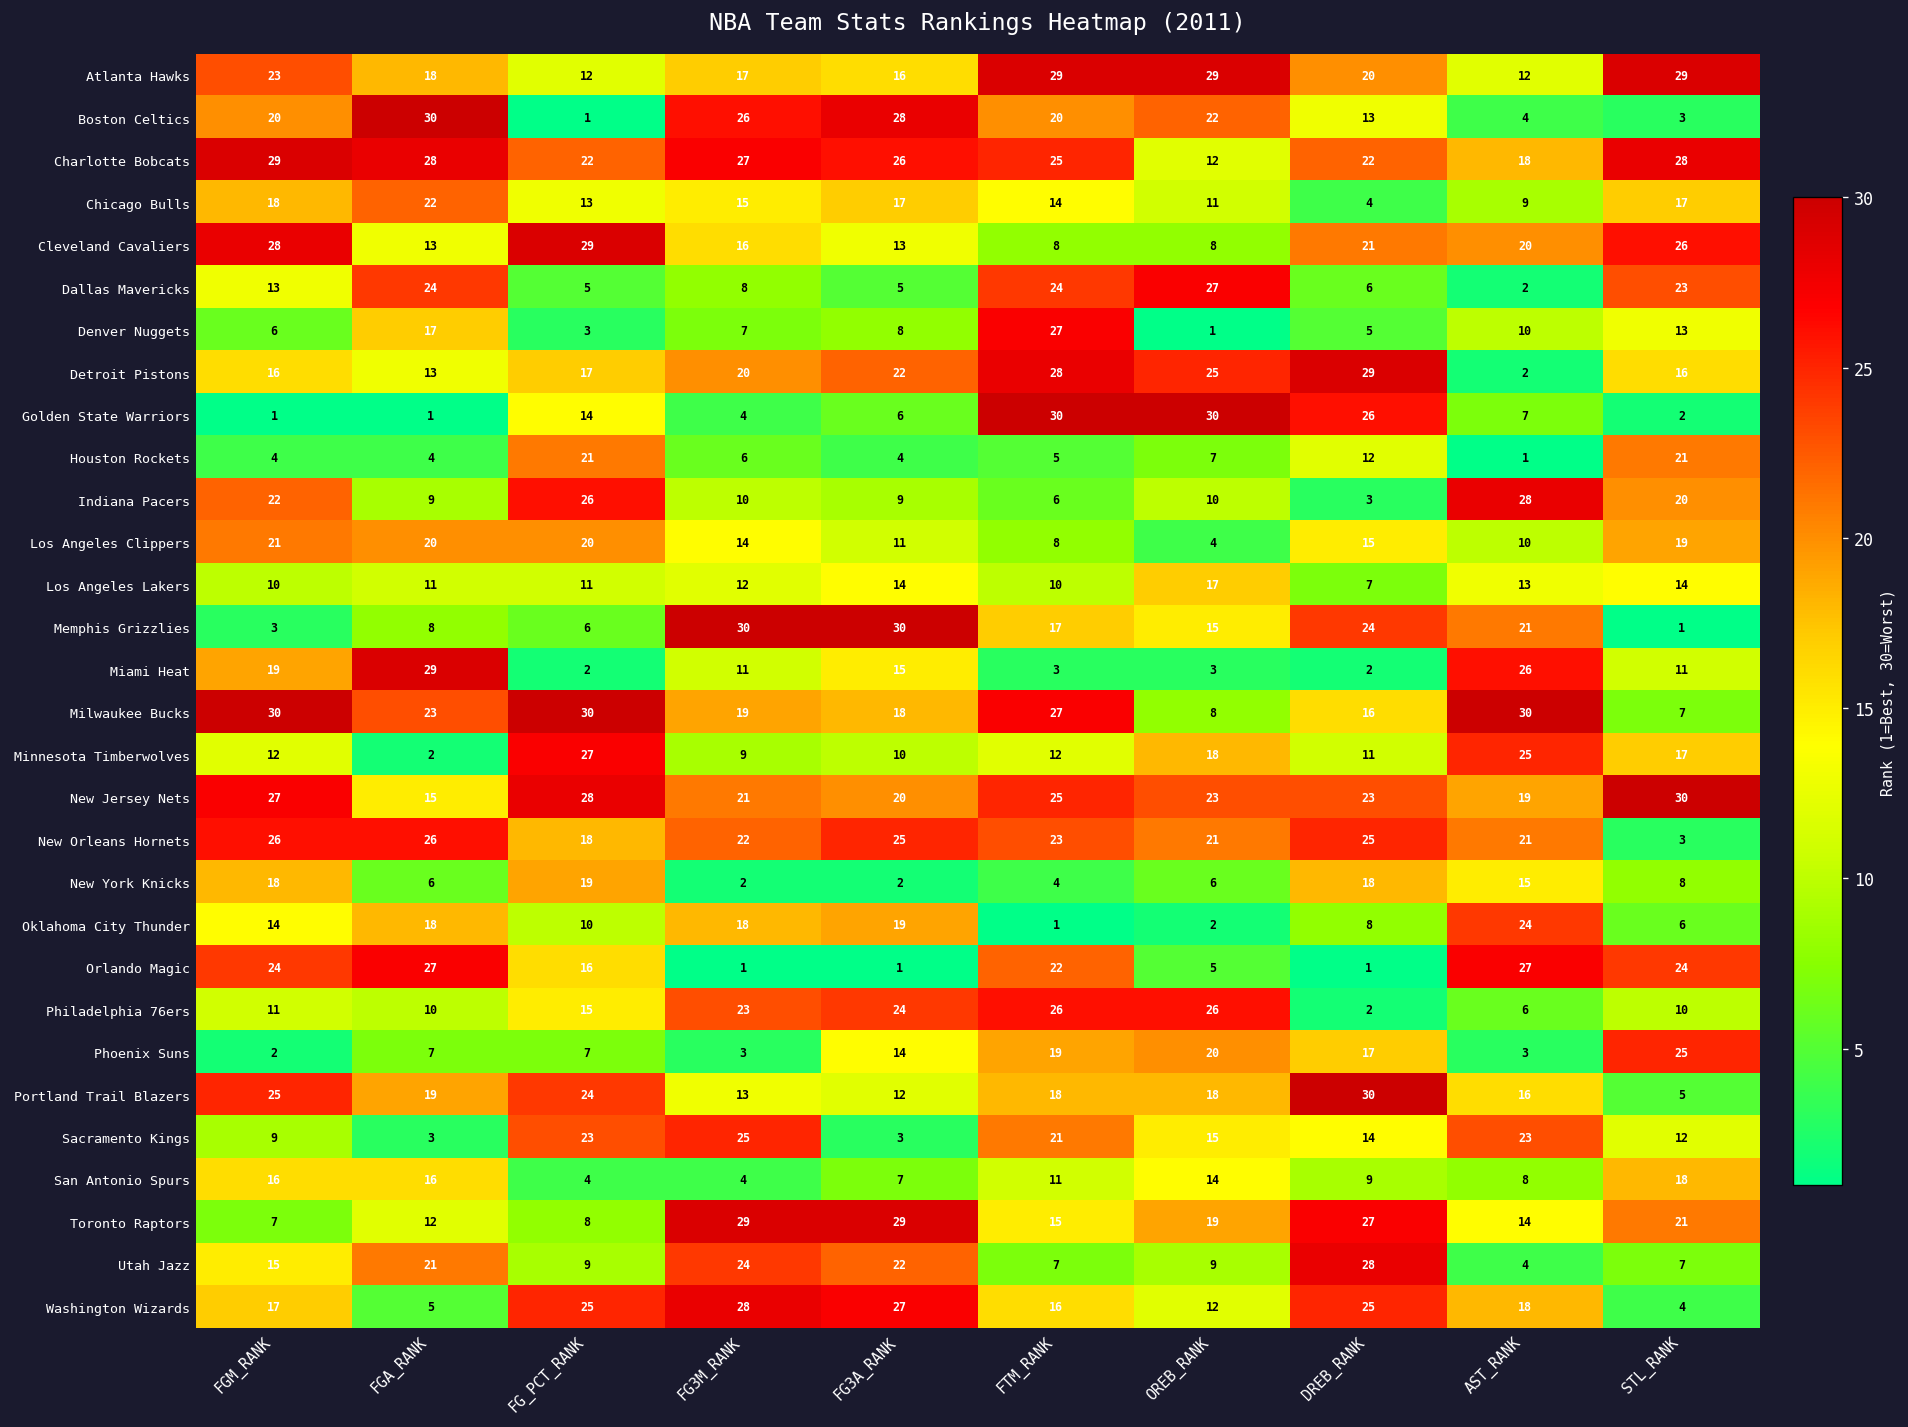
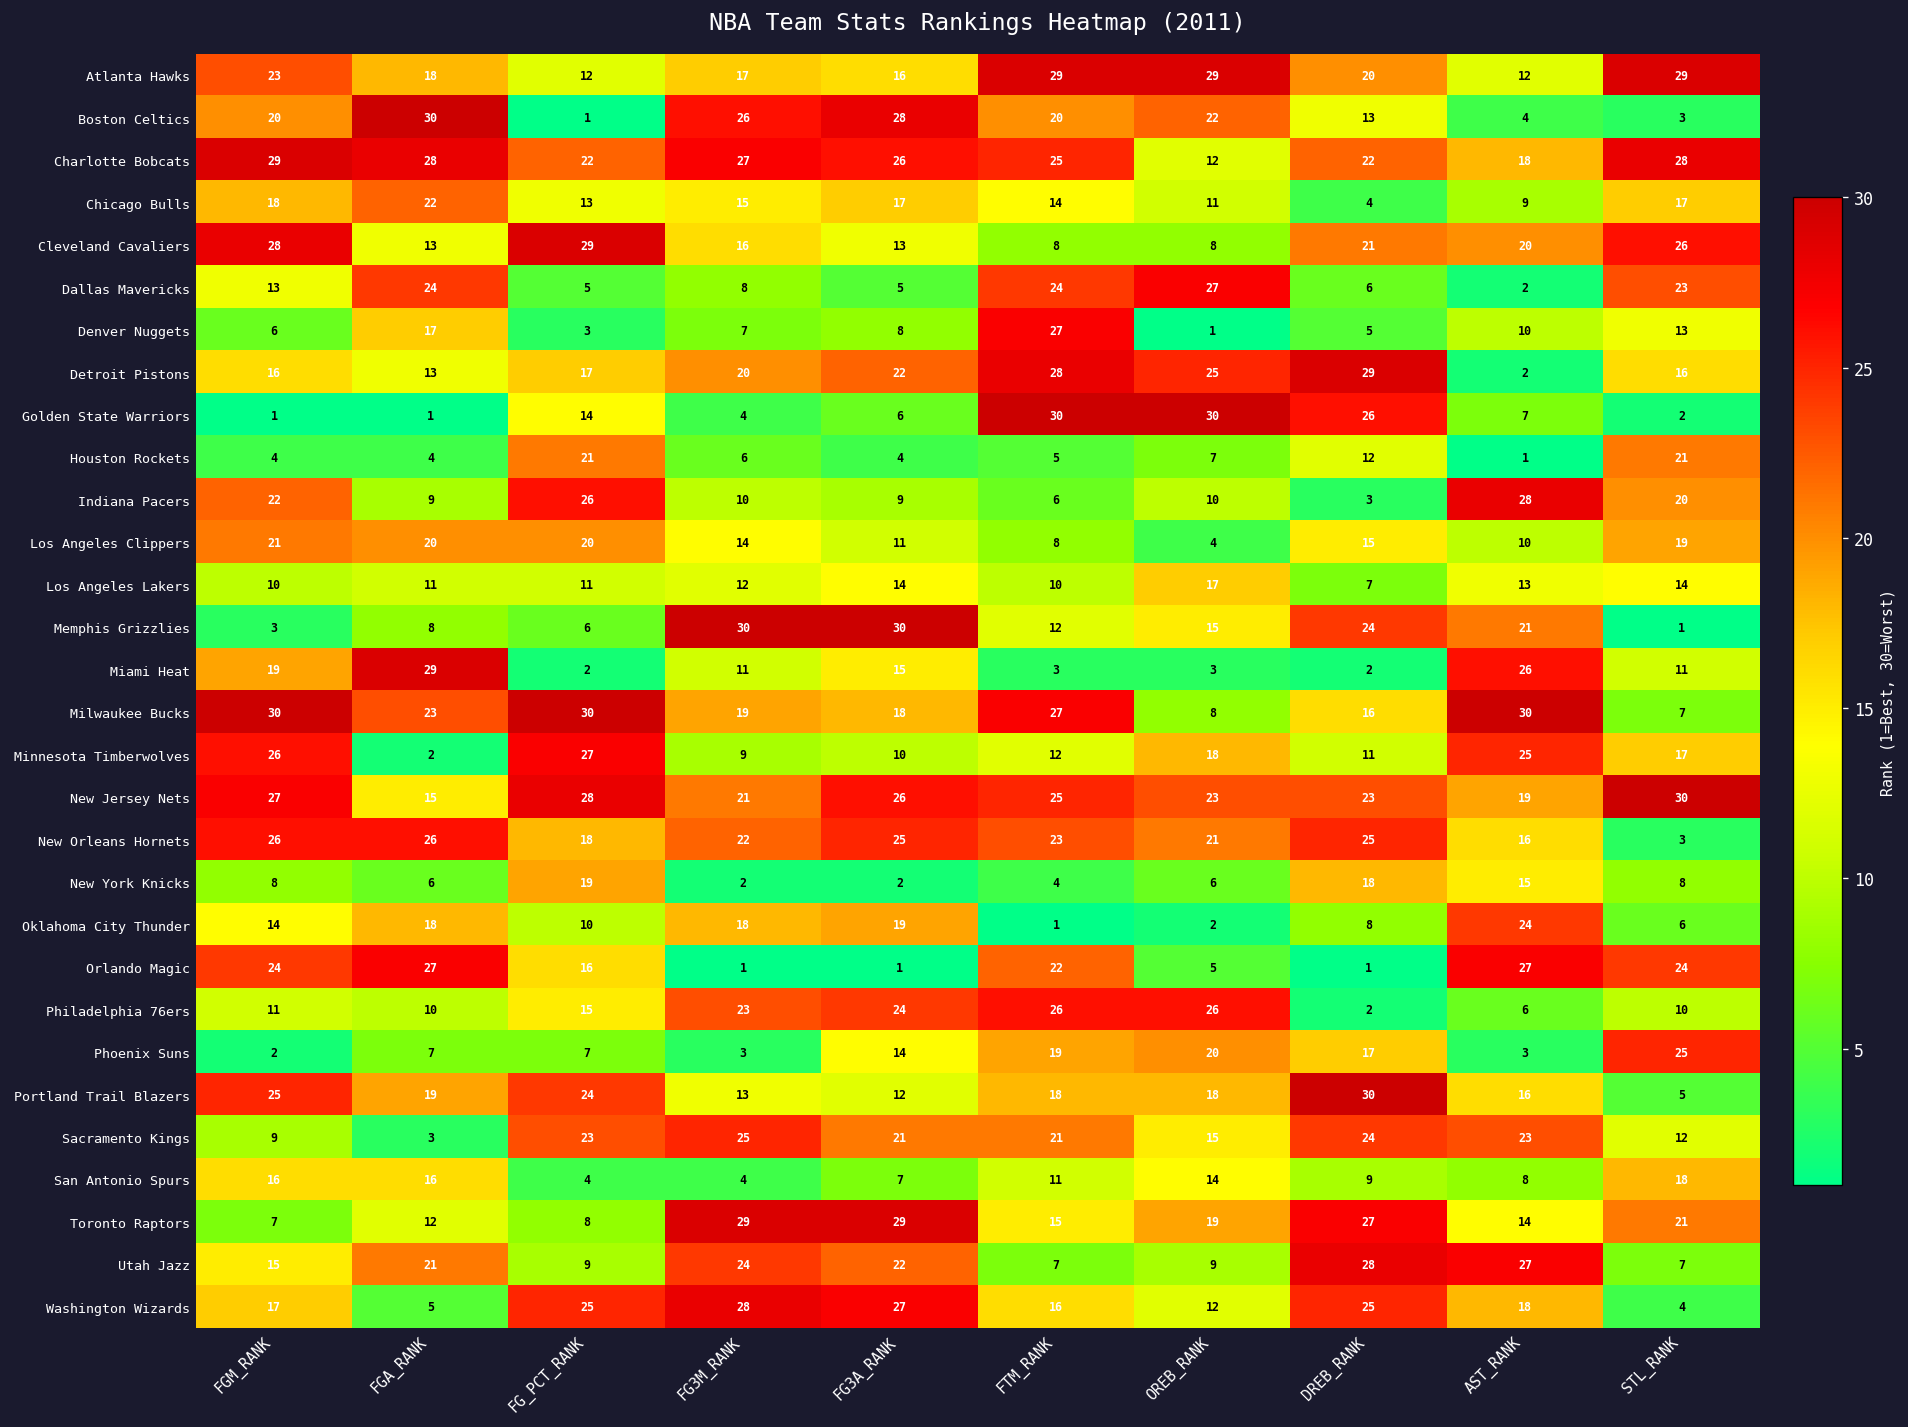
Memphis Grizzlies, FTM_RANK: 17 -> 12
Minnesota Timberwolves, FGM_RANK: 12 -> 26
New Jersey Nets, FG3A_RANK: 20 -> 26
New Orleans Hornets, AST_RANK: 21 -> 16
New York Knicks, FGM_RANK: 18 -> 8
Sacramento Kings, FG3A_RANK: 3 -> 21
Sacramento Kings, DREB_RANK: 14 -> 24
Utah Jazz, AST_RANK: 4 -> 27
